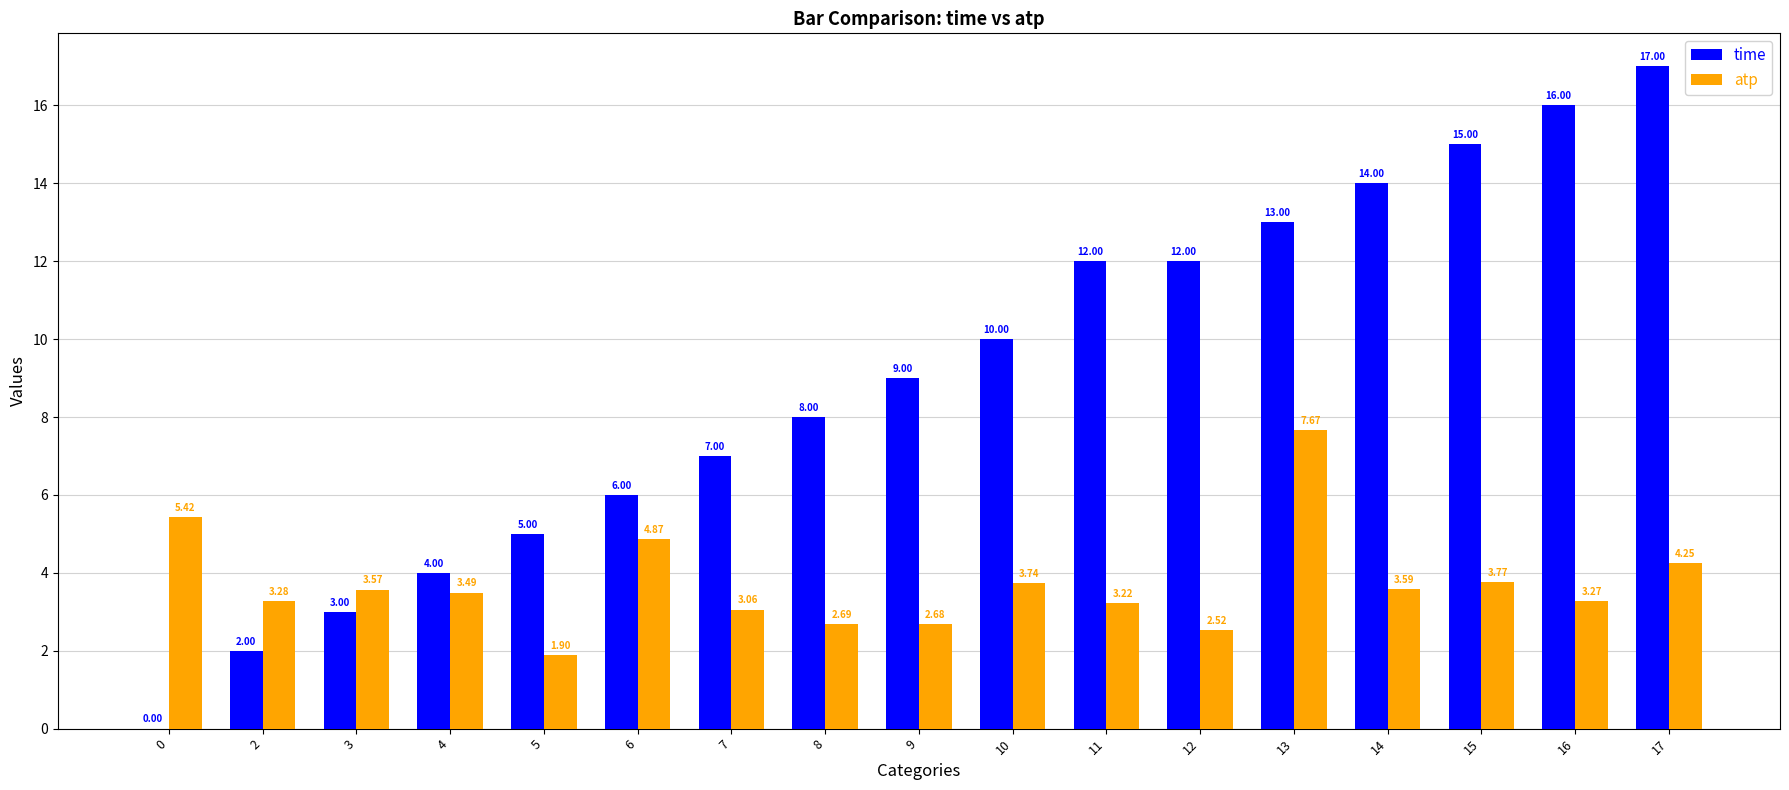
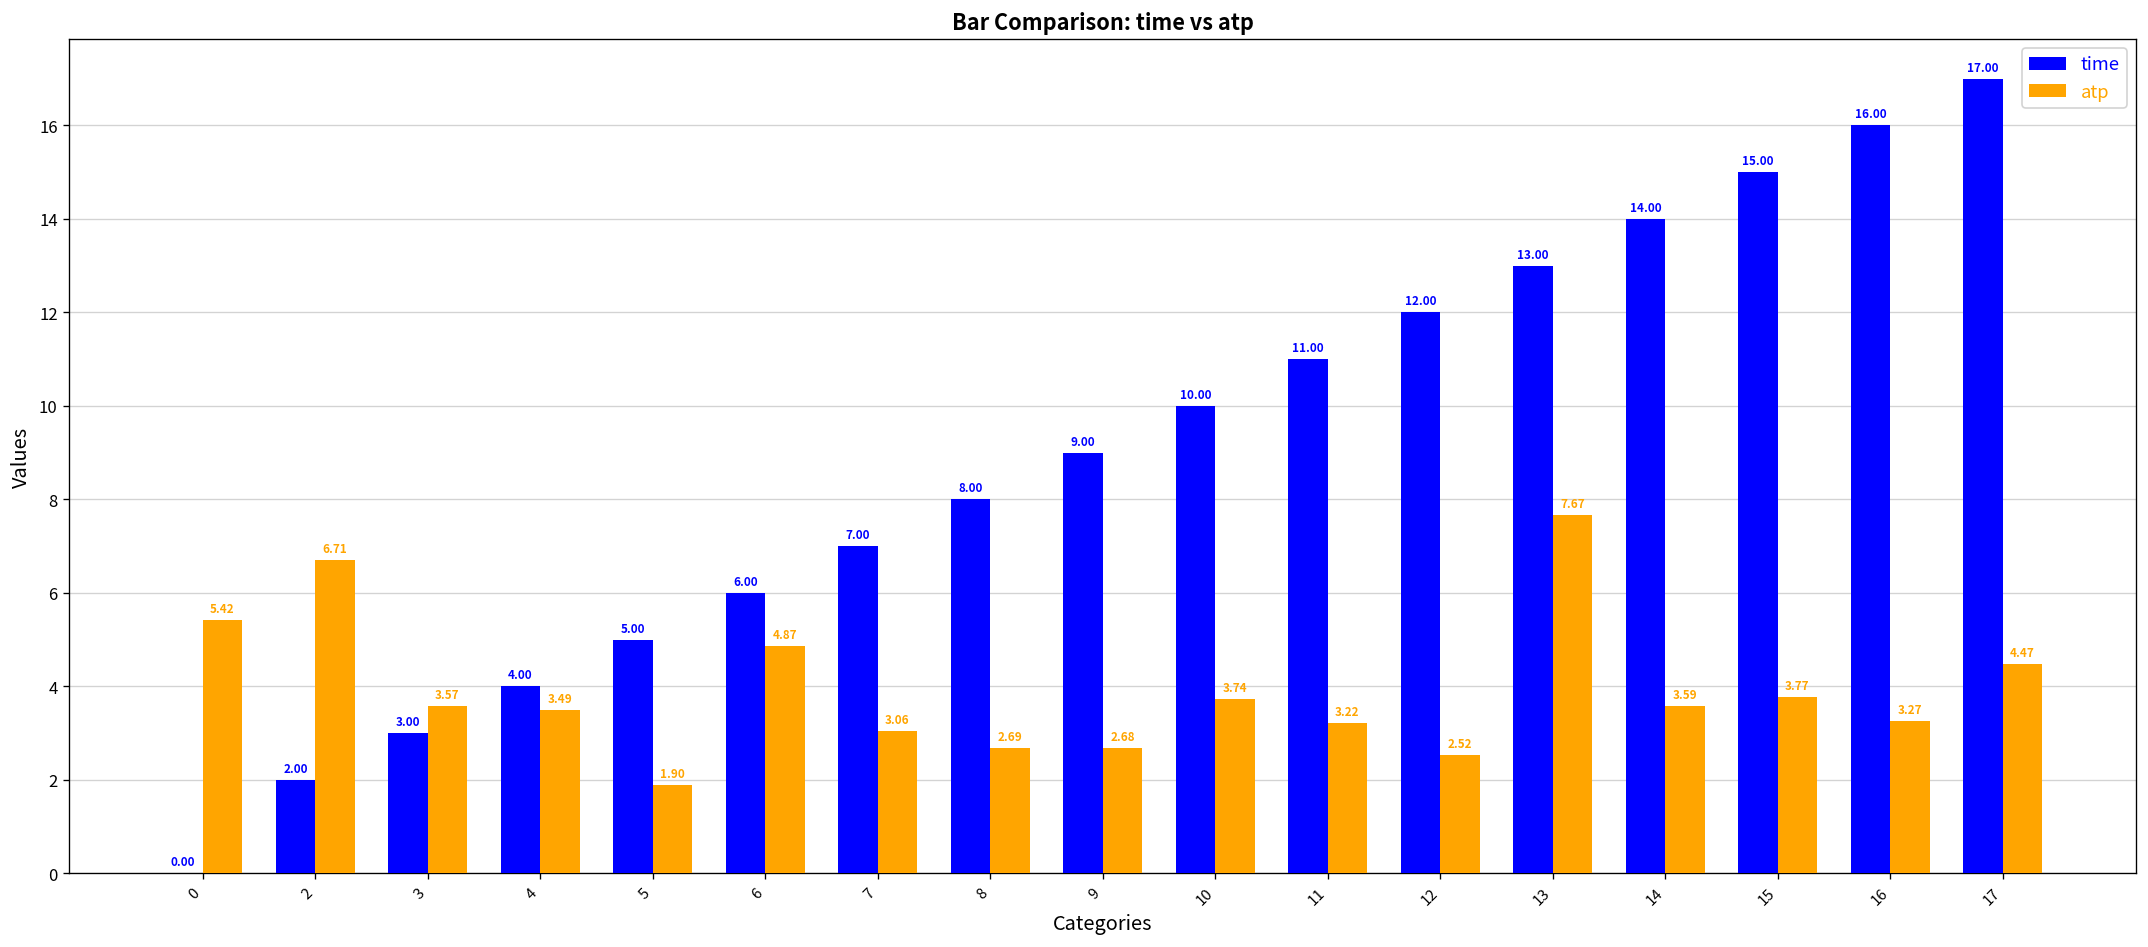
atp, 2: 3.28 -> 6.71
time, 11: 12.00 -> 11.00
atp, 17: 4.25 -> 4.47
